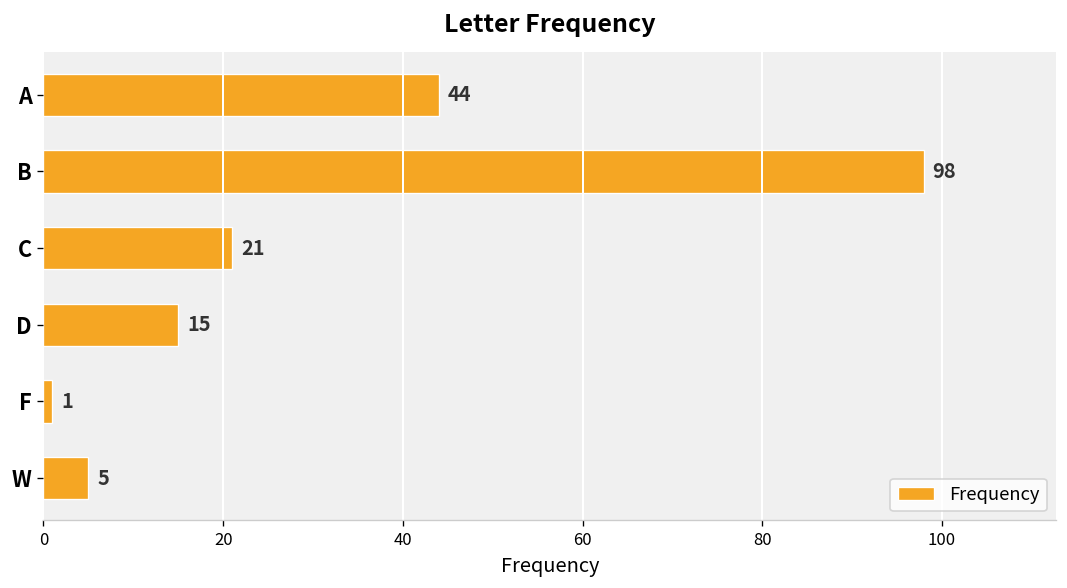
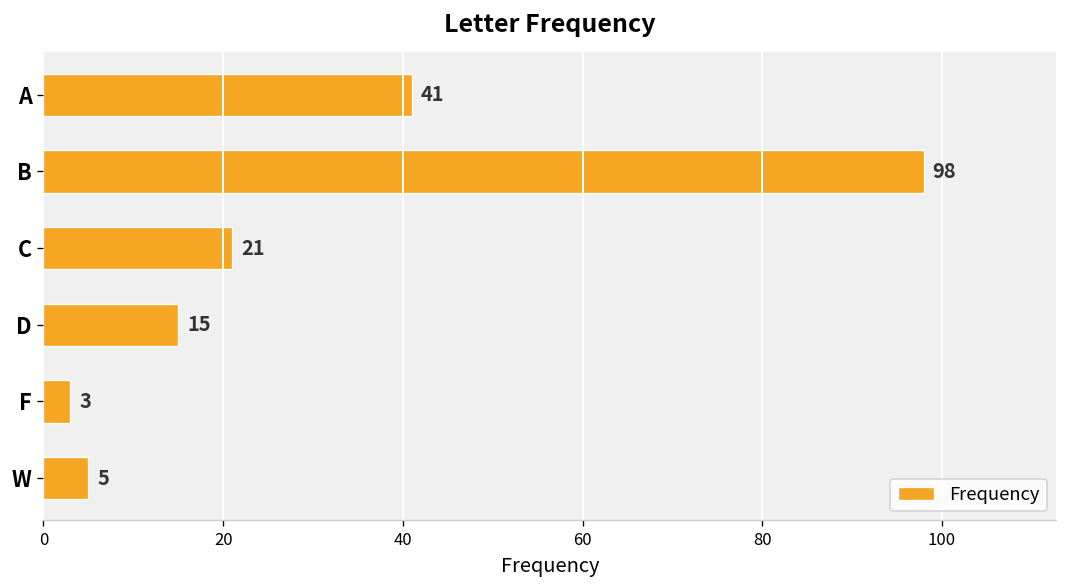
A: 44 -> 41
F: 1 -> 3
